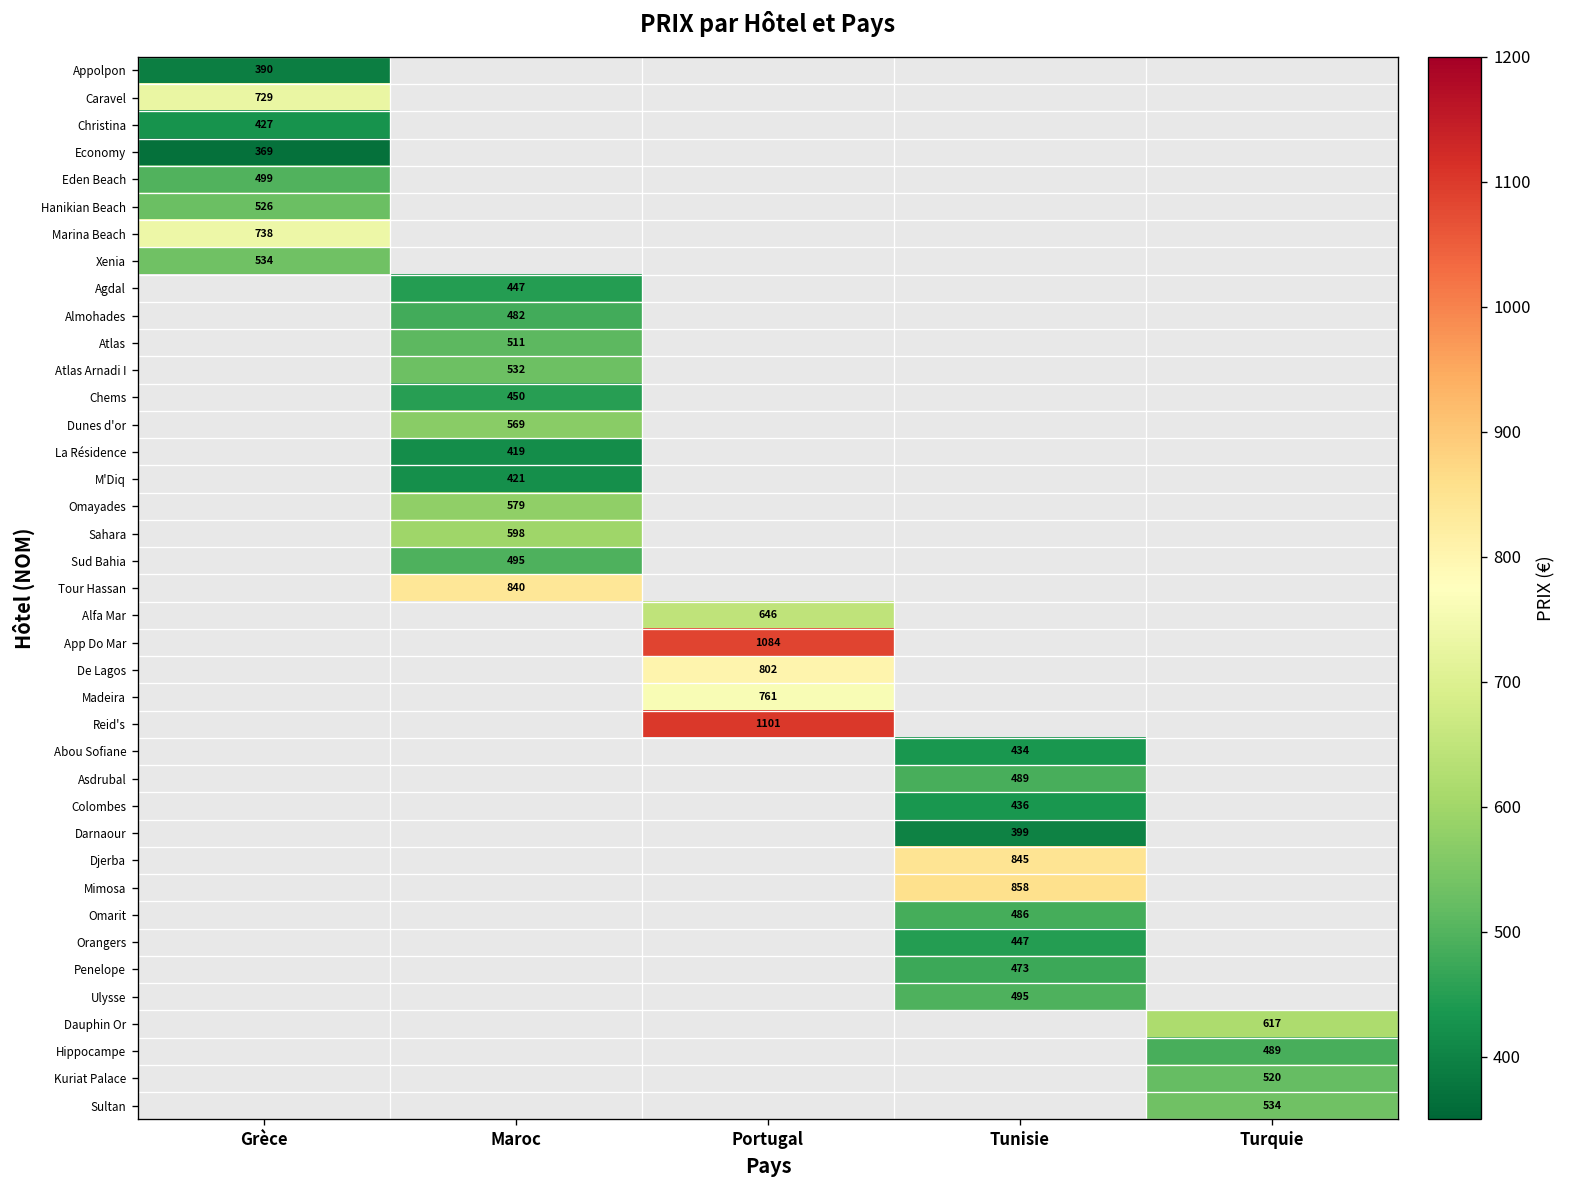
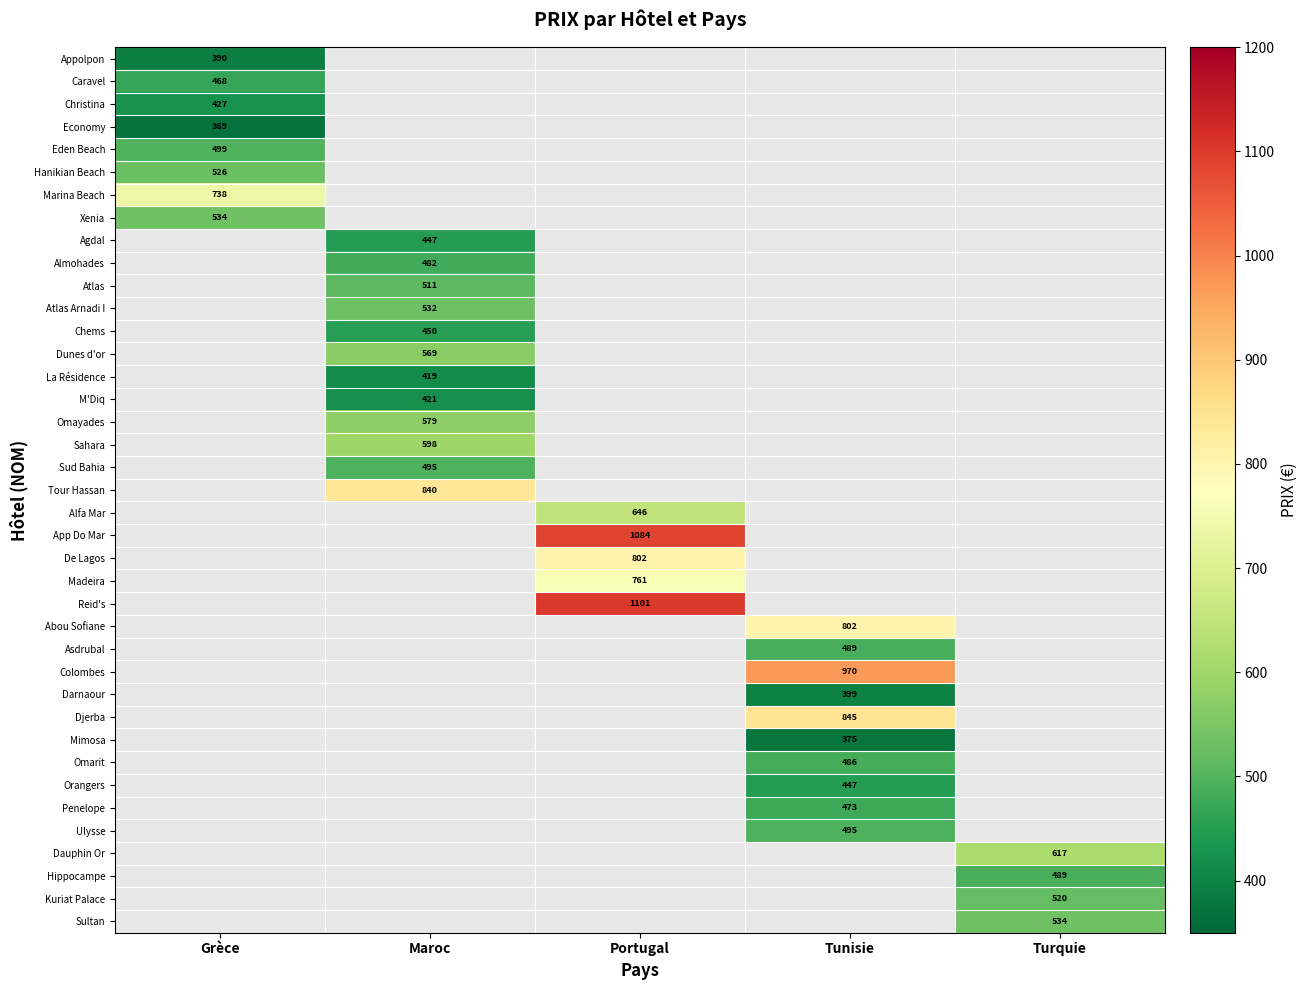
Caravel, Grèce: 729 -> 468
Abou Sofiane, Tunisie: 434 -> 802
Colombes, Tunisie: 436 -> 970
Mimosa, Tunisie: 858 -> 375
